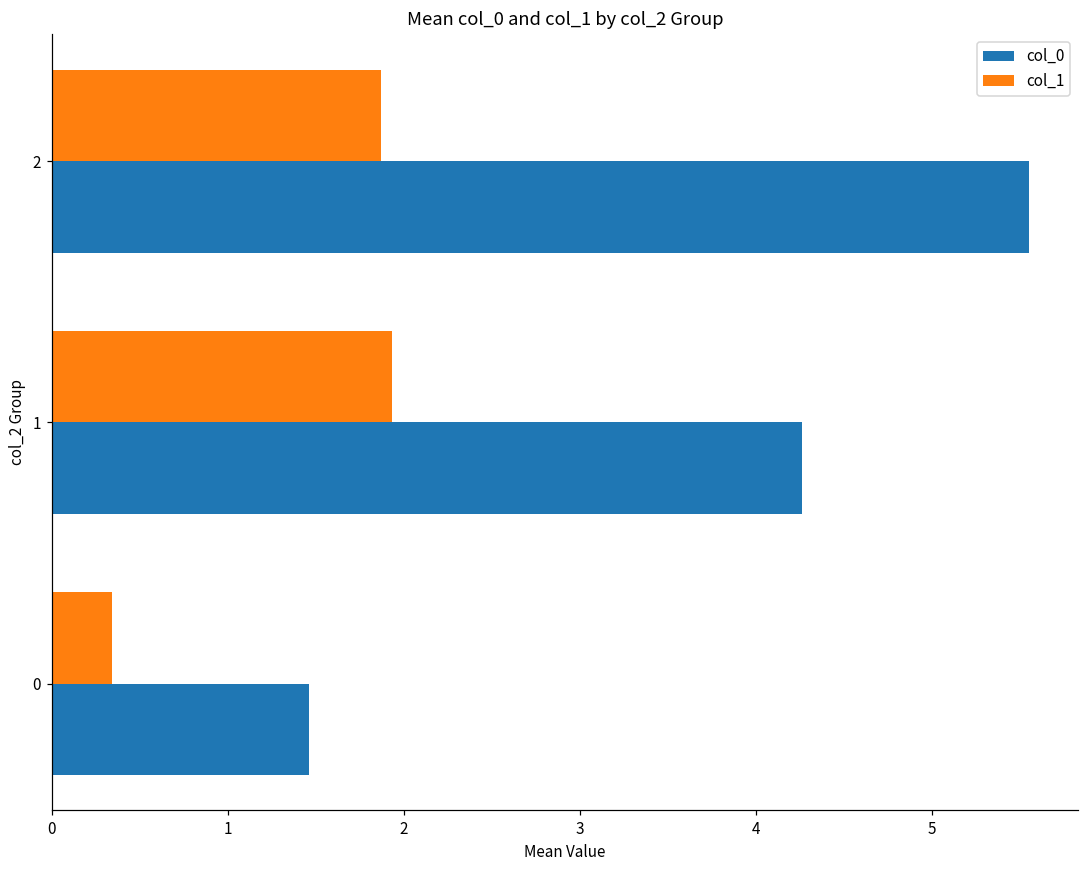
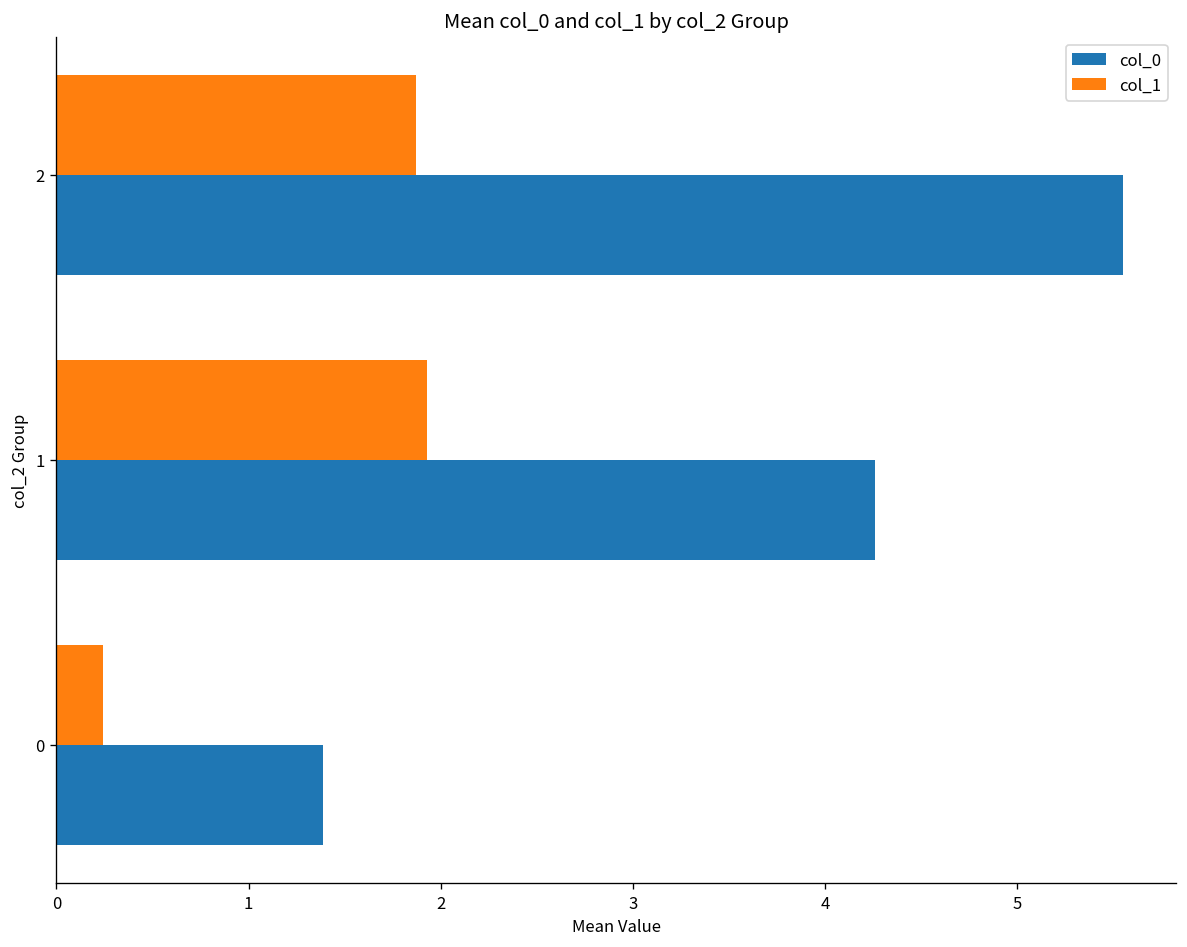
col_1, 0: 0.34 -> 0.24
col_0, 0: 1.46 -> 1.39
